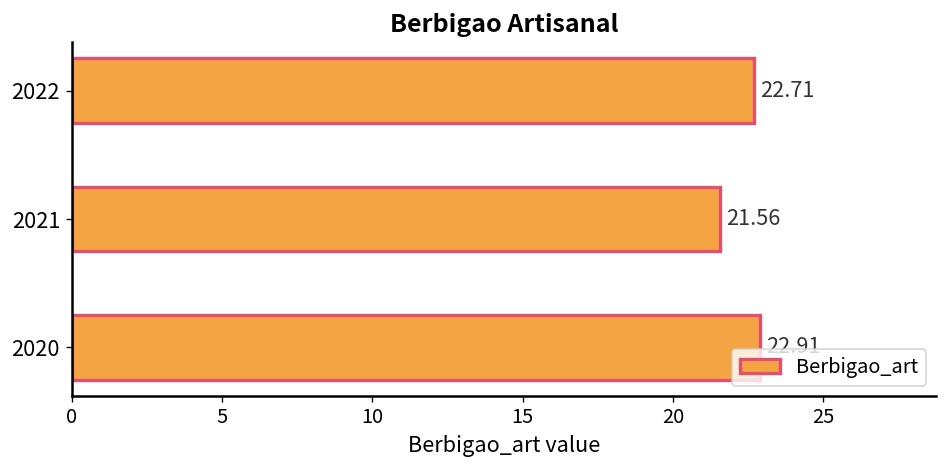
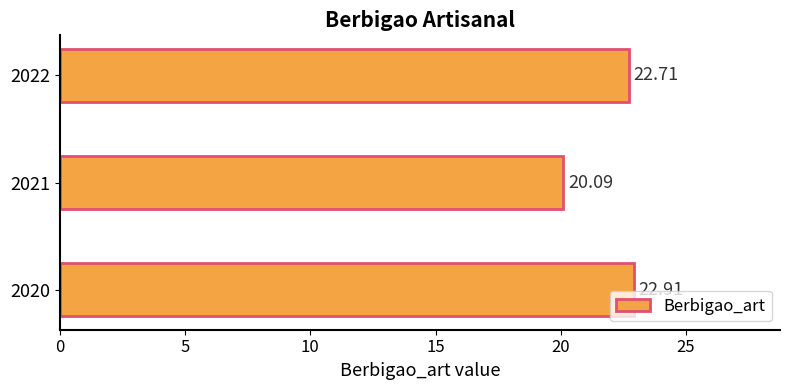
2021: 21.56 -> 20.09
